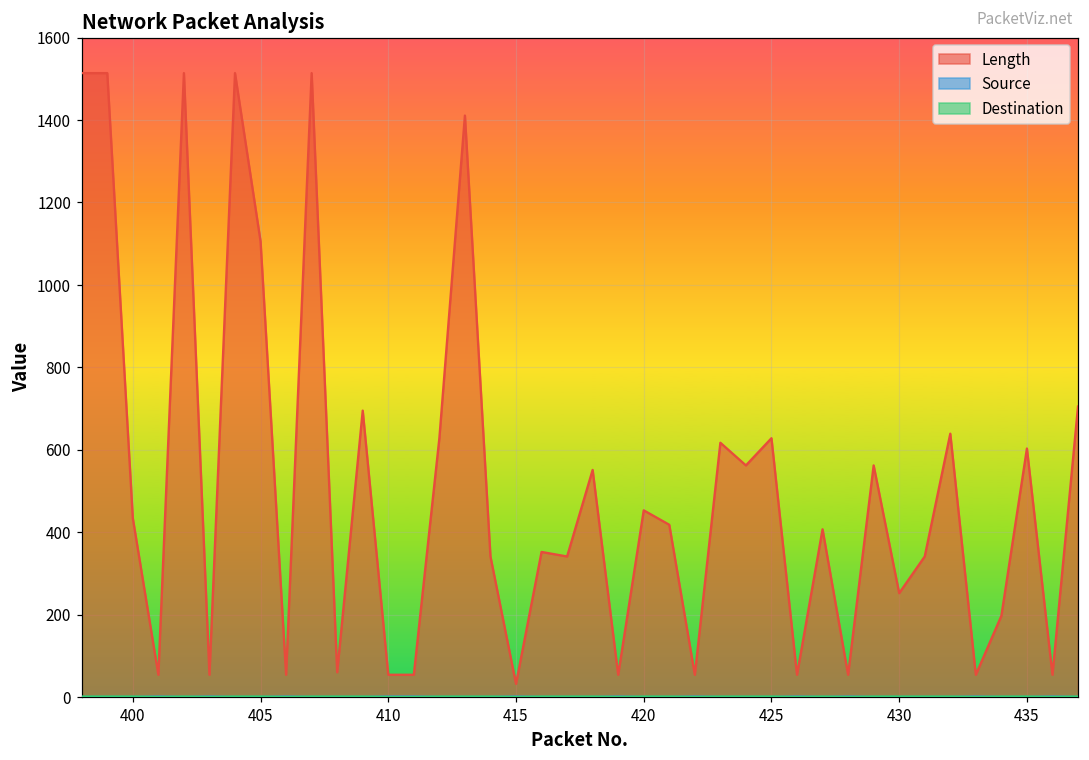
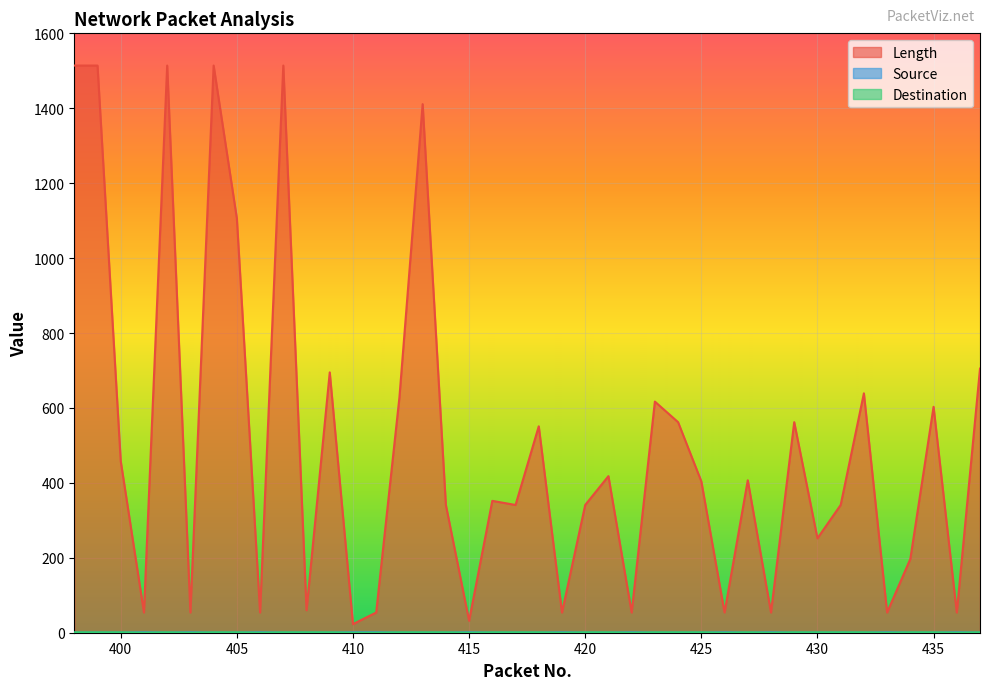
Length, 400: 430 -> 460
Length, 410: 50 -> 20
Length, 420: 450 -> 340
Length, 425: 630 -> 400
